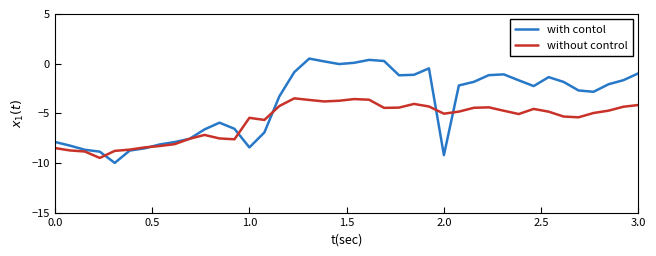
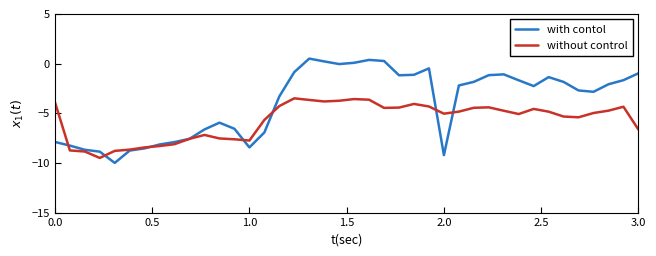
without control, 0.0: -9 -> -4
without control, 1.0: -5 -> -8
without control, 3.0: -4 -> -7
